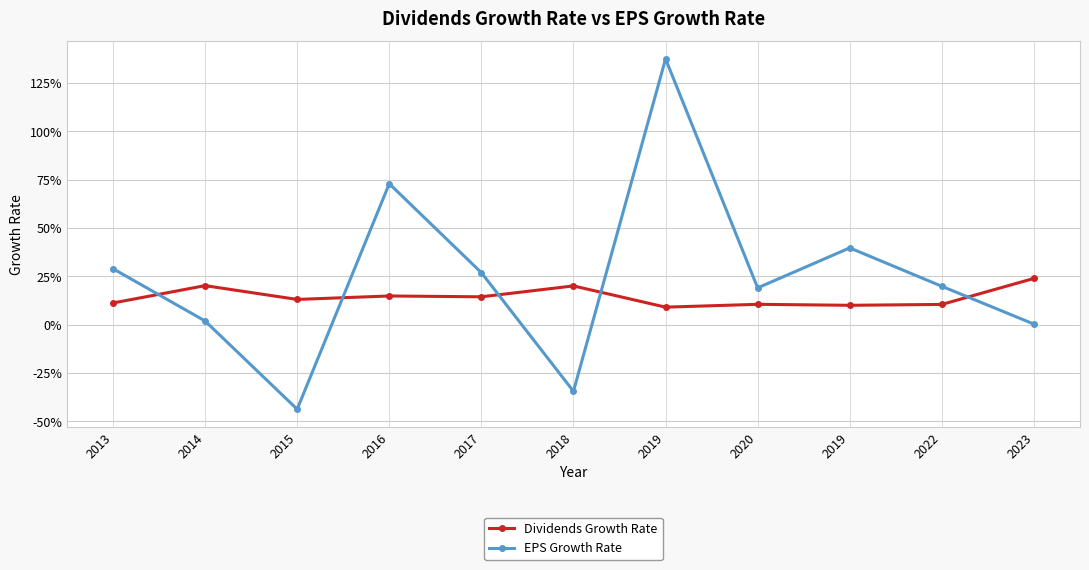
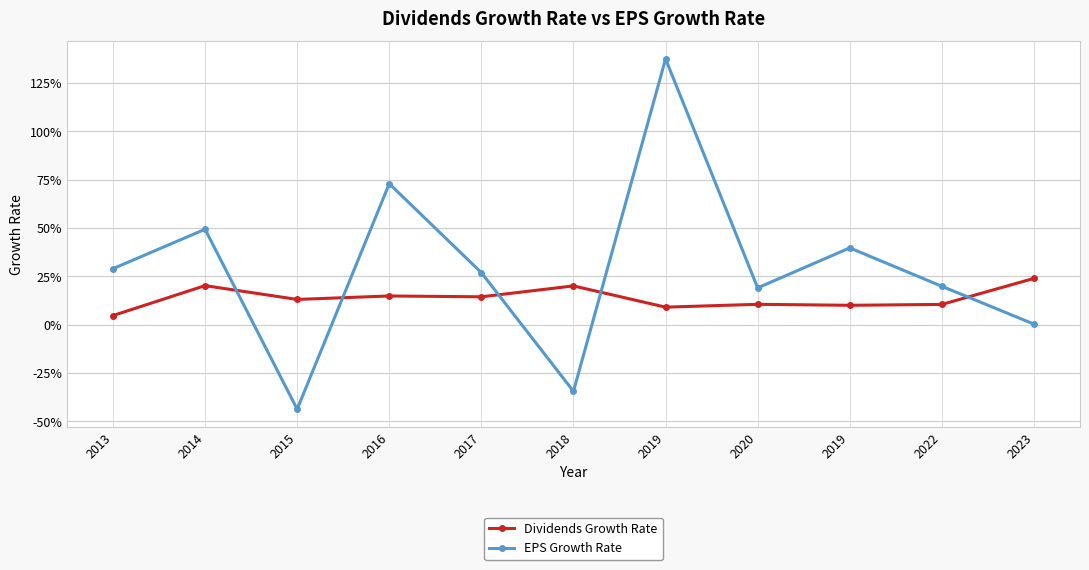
Dividends Growth Rate, 2013: 11% -> 5%
EPS Growth Rate, 2014: 2% -> 49%
